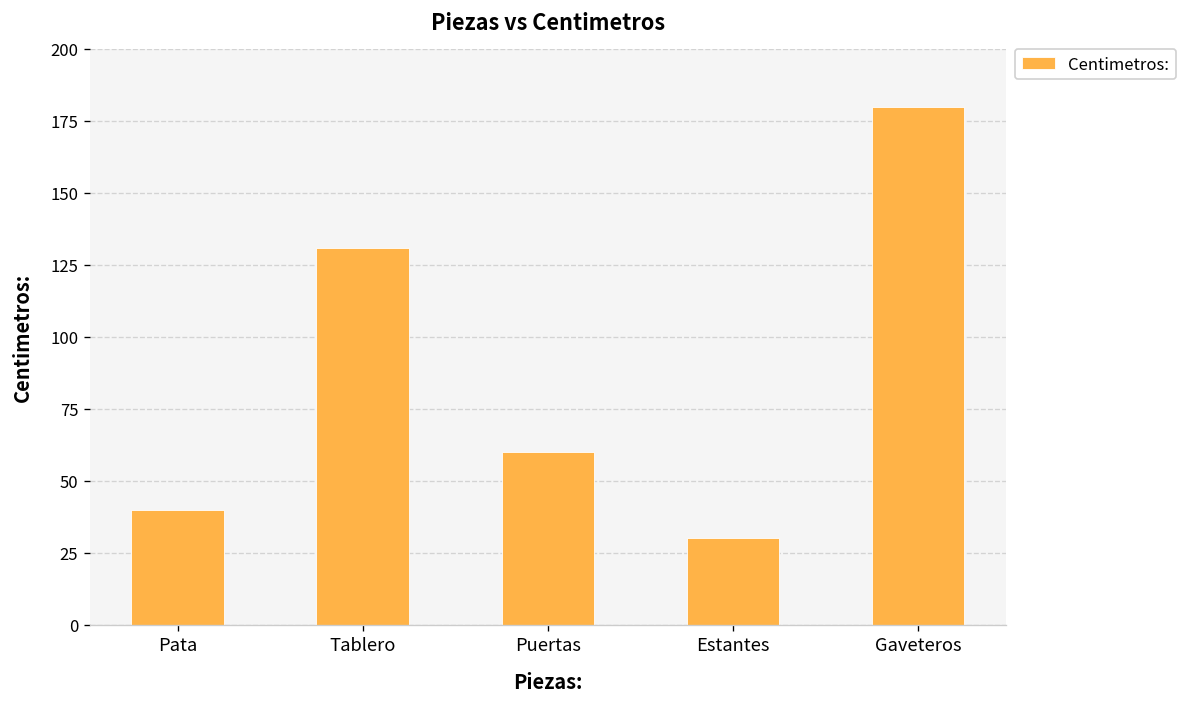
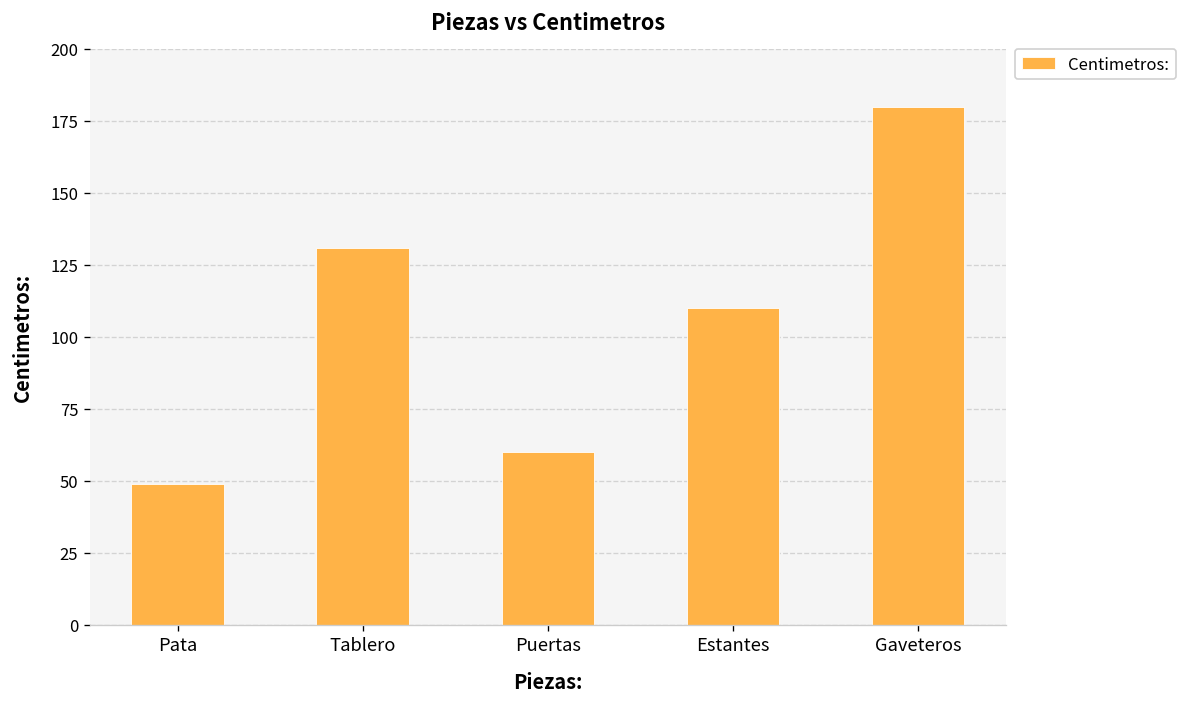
Pata: 40 -> 49
Estantes: 30 -> 110
